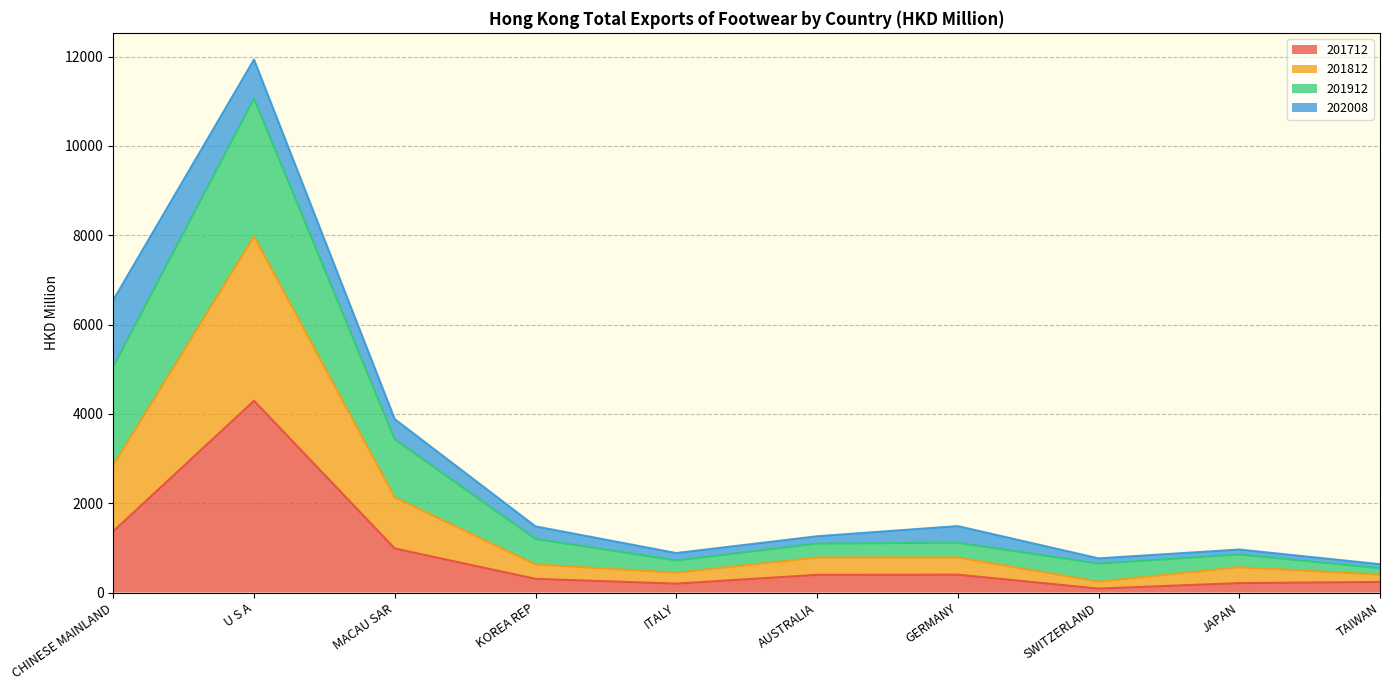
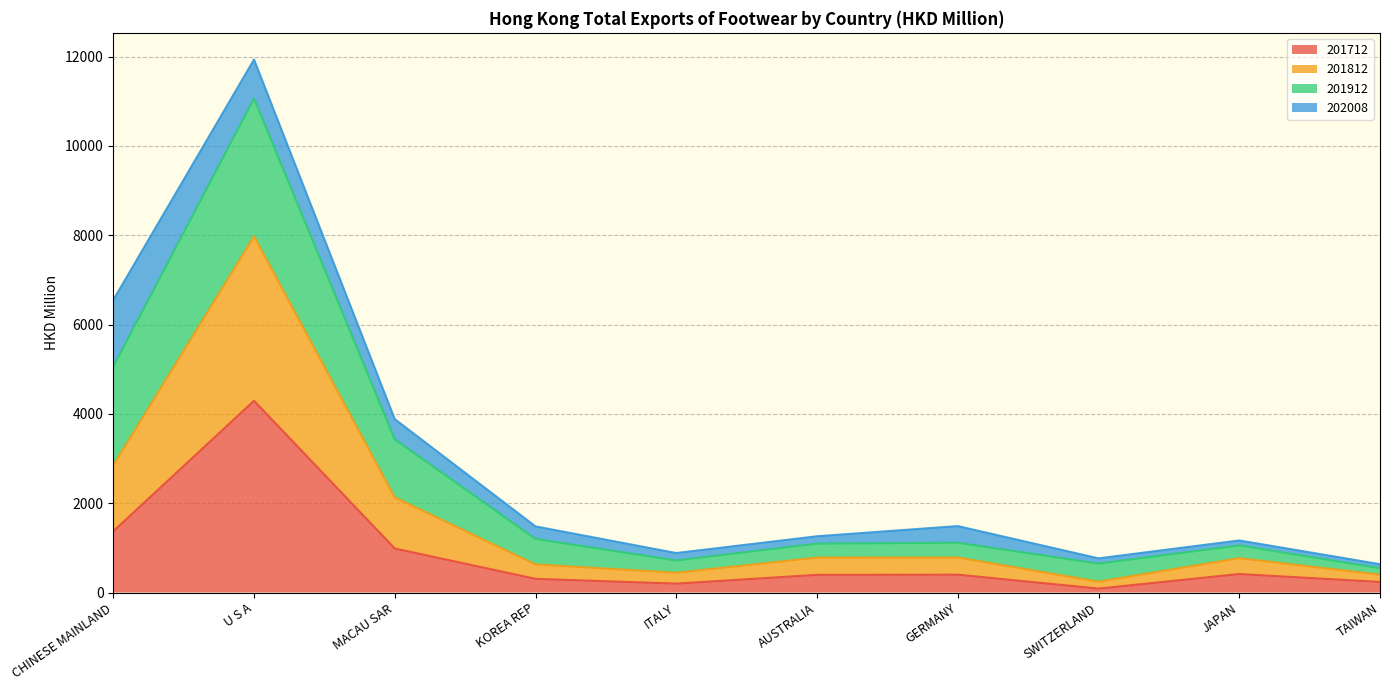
201712, JAPAN: 200 -> 400
